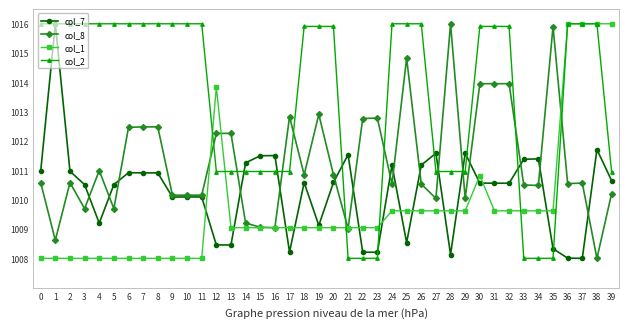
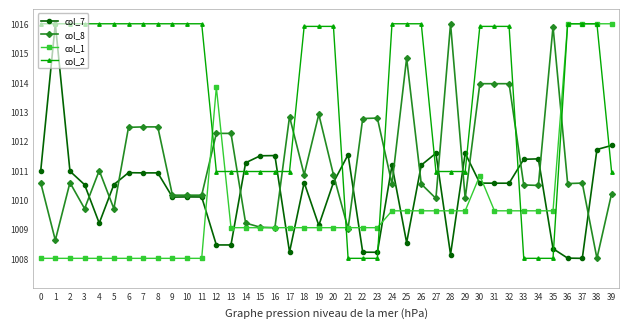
col_7, 39: 1010.7 -> 1011.8
